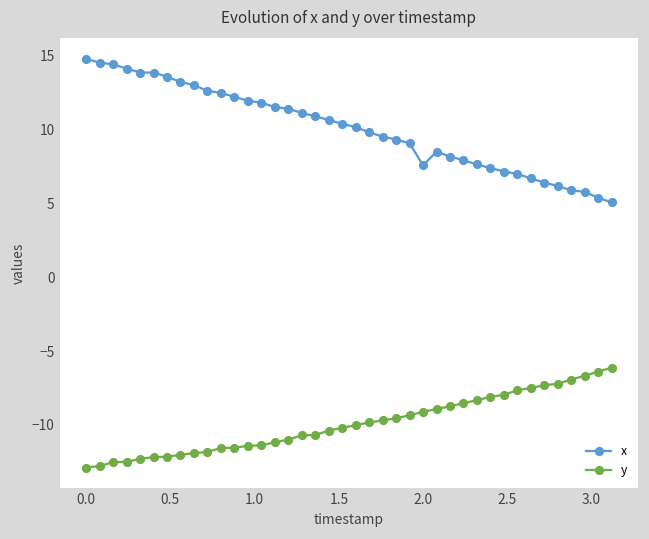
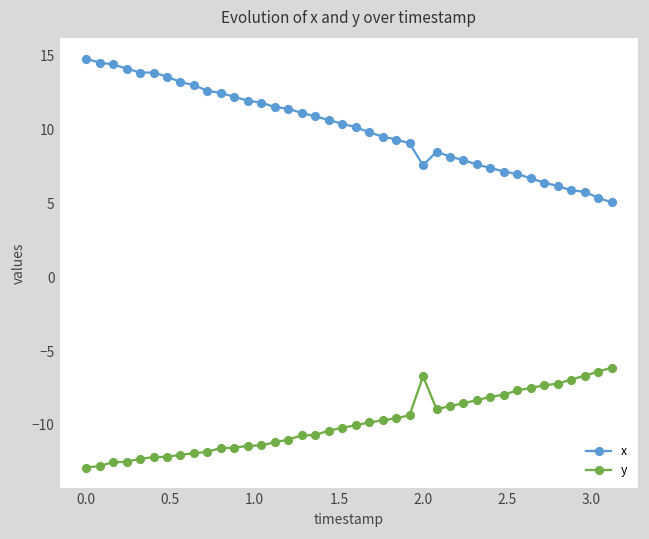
y, 2.0: -9.1 -> -6.7
